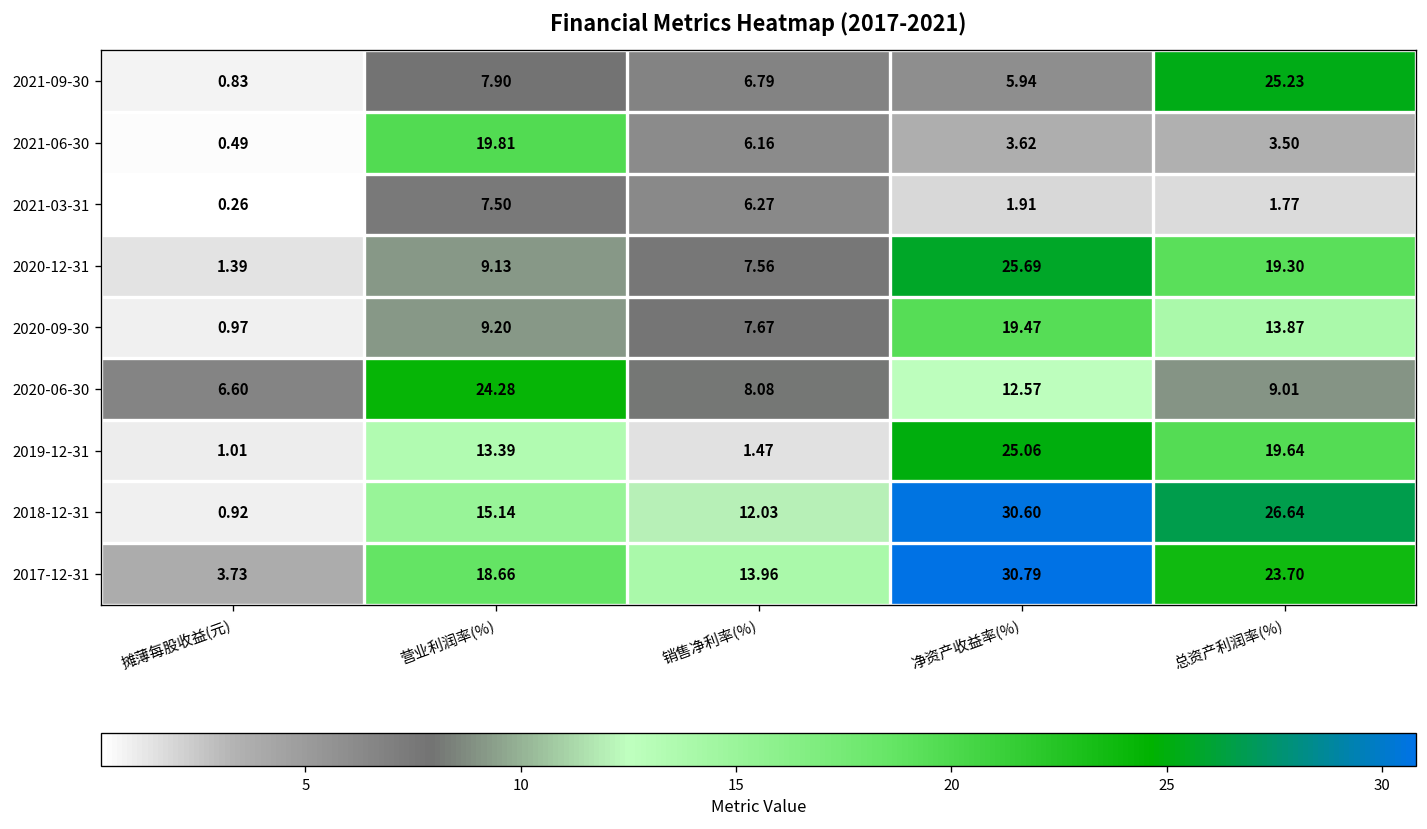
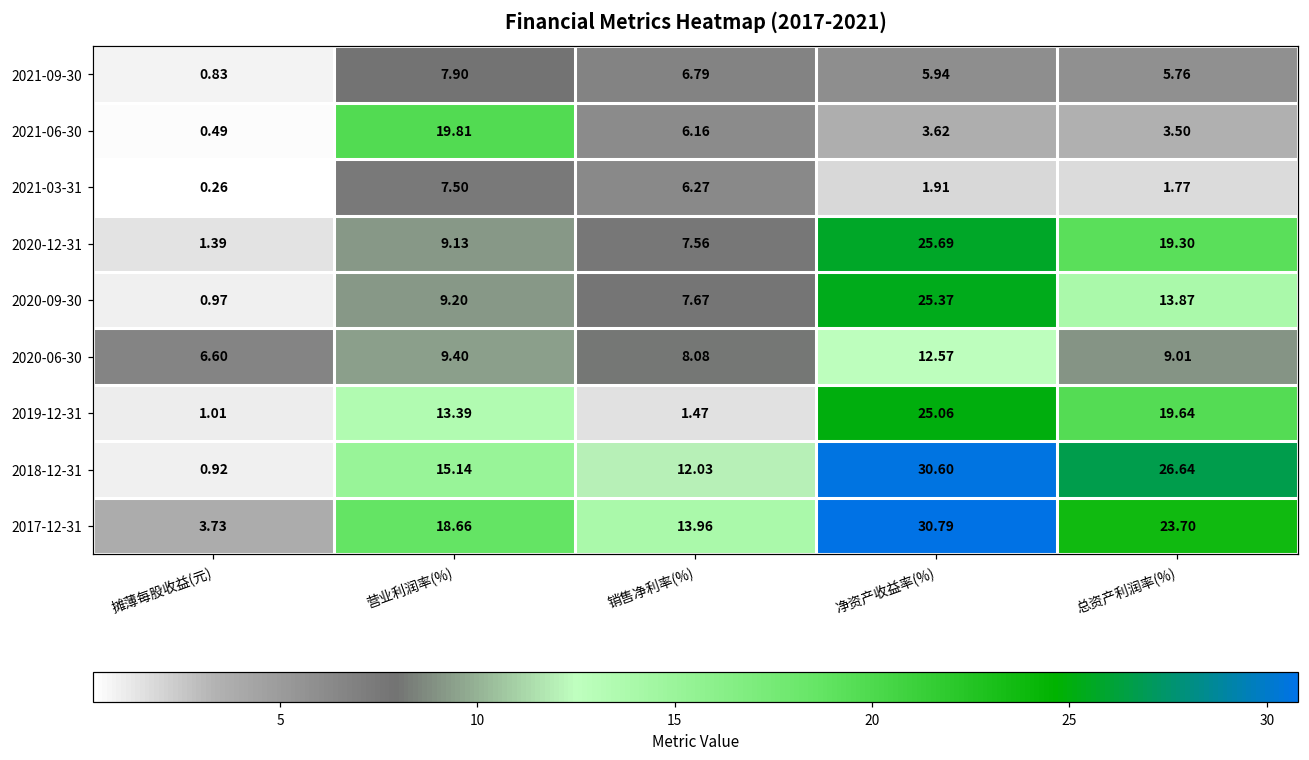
2021-09-30, 总资产利润率(%): 25.23 -> 5.76
2020-09-30, 净资产收益率(%): 19.47 -> 25.37
2020-06-30, 营业利润率(%): 24.28 -> 9.40
